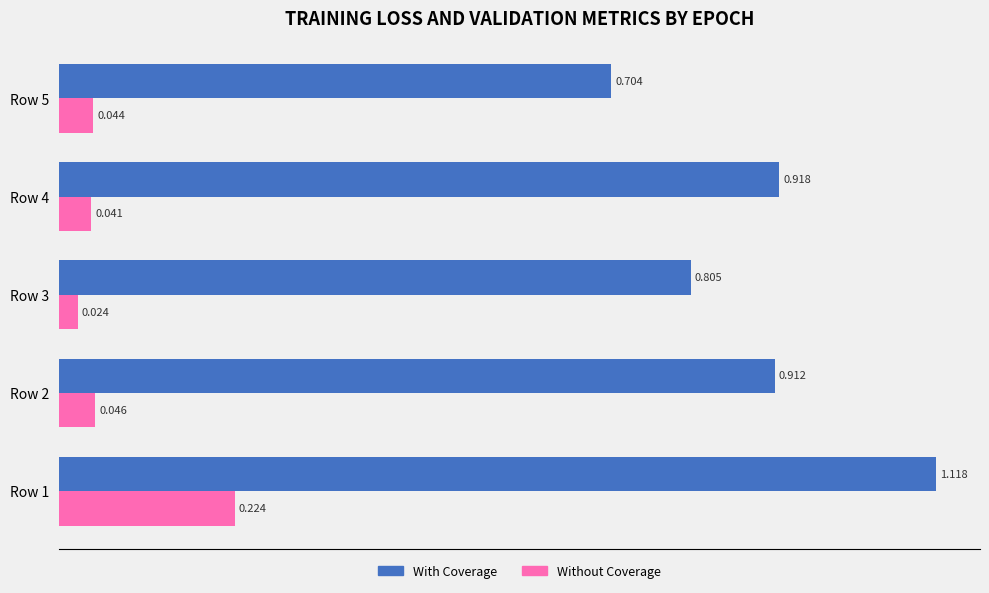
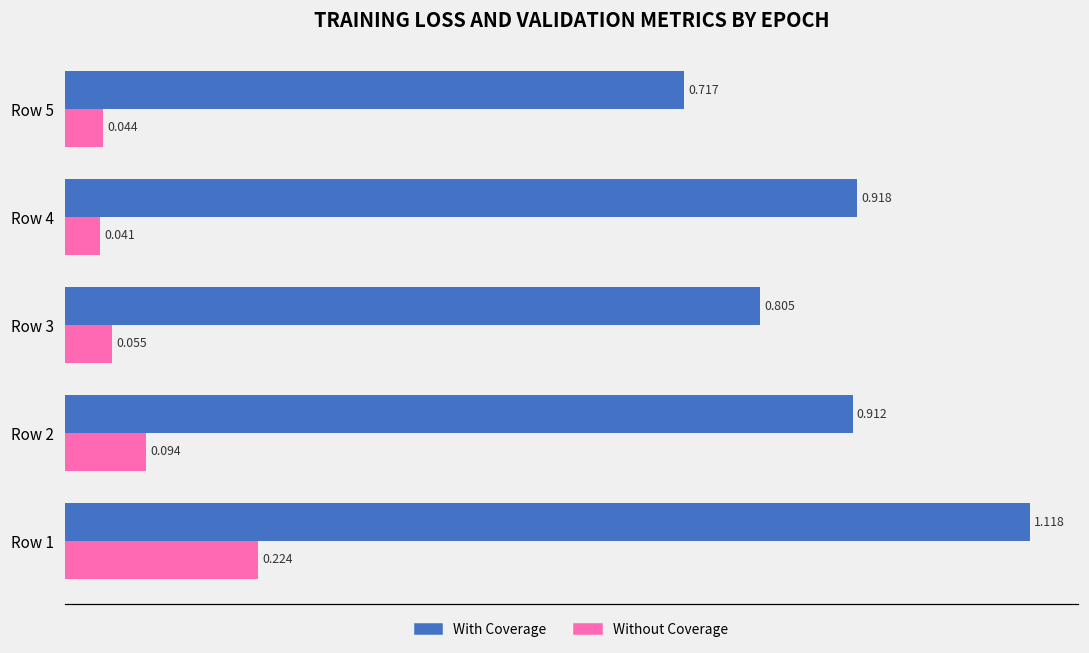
With Coverage, Row 5: 0.704 -> 0.717
Without Coverage, Row 3: 0.024 -> 0.055
Without Coverage, Row 2: 0.046 -> 0.094
